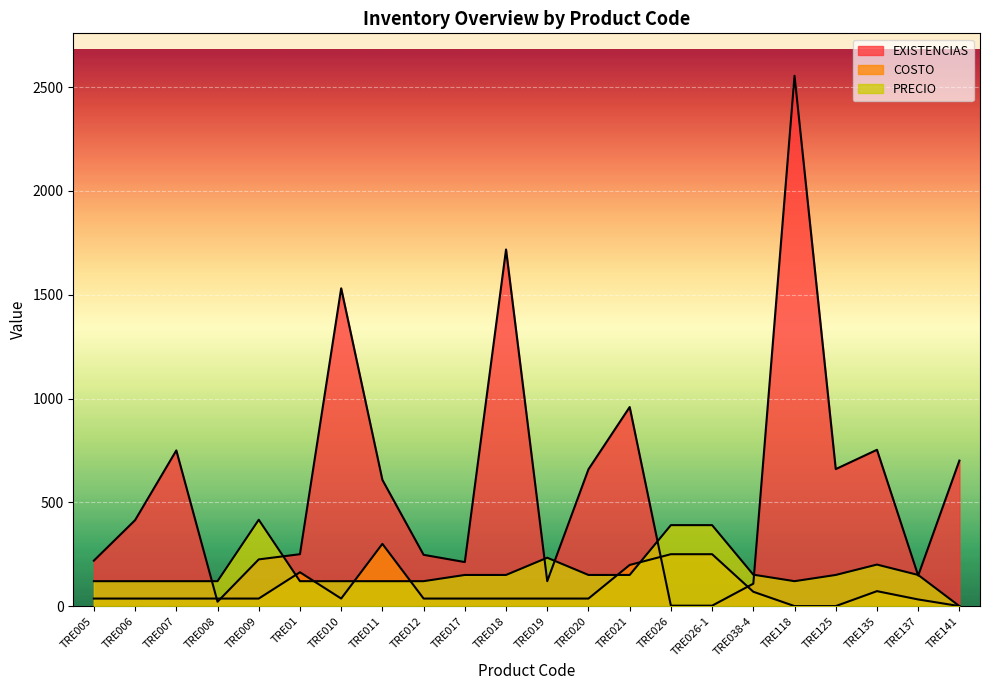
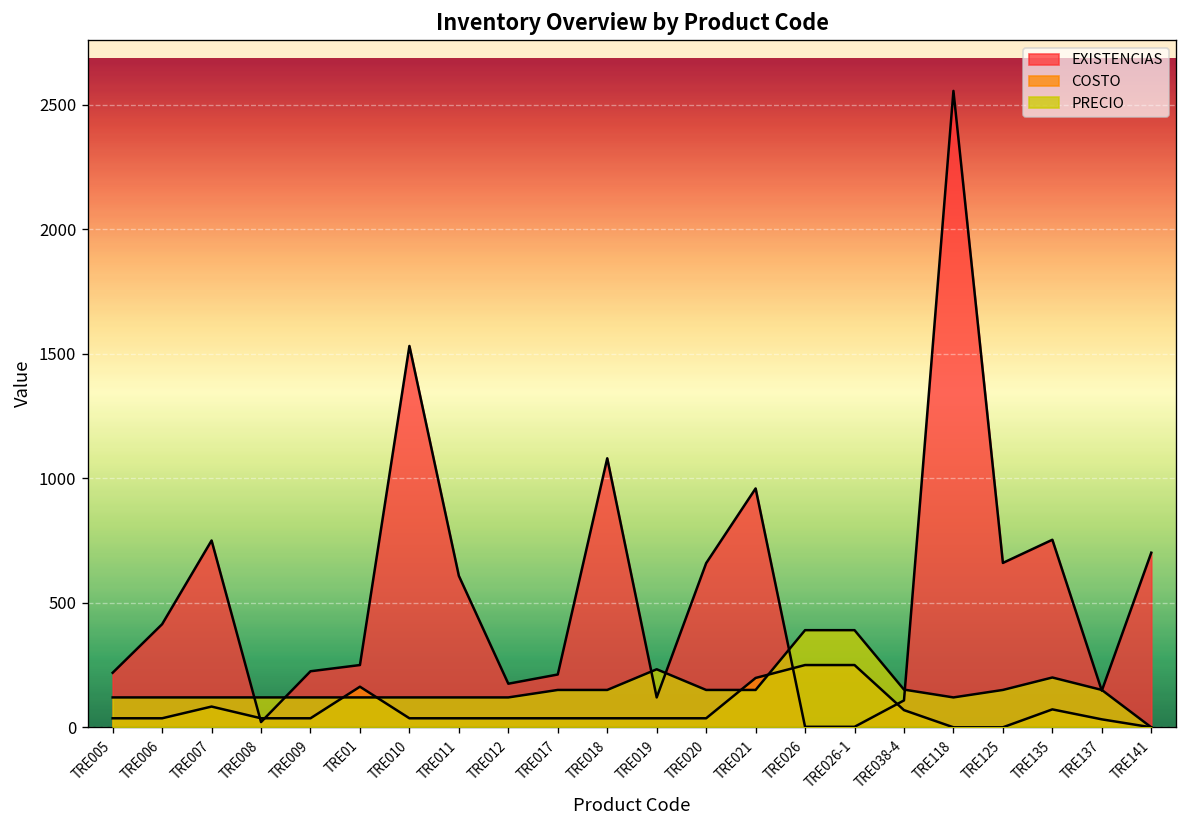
COSTO, TRE007: 40 -> 80
PRECIO, TRE009: 420 -> 120
COSTO, TRE011: 300 -> 40
EXISTENCIAS, TRE012: 250 -> 180
EXISTENCIAS, TRE018: 1720 -> 1080
